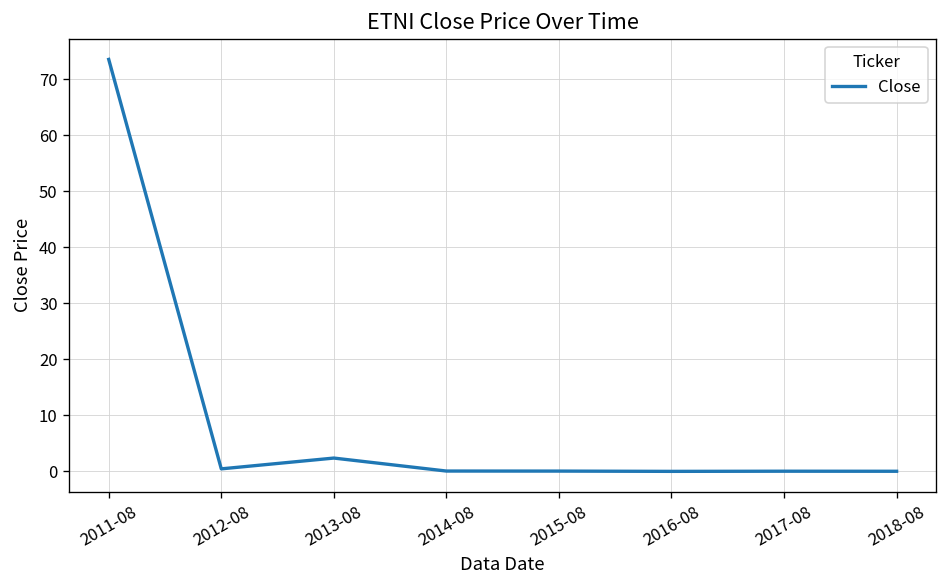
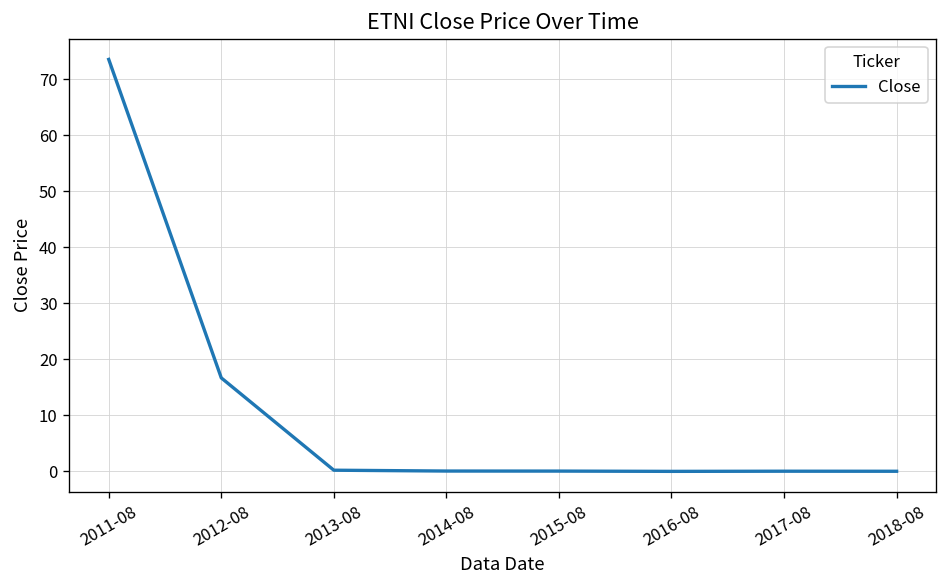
2012-08: 0 -> 17
2013-08: 2 -> 0
